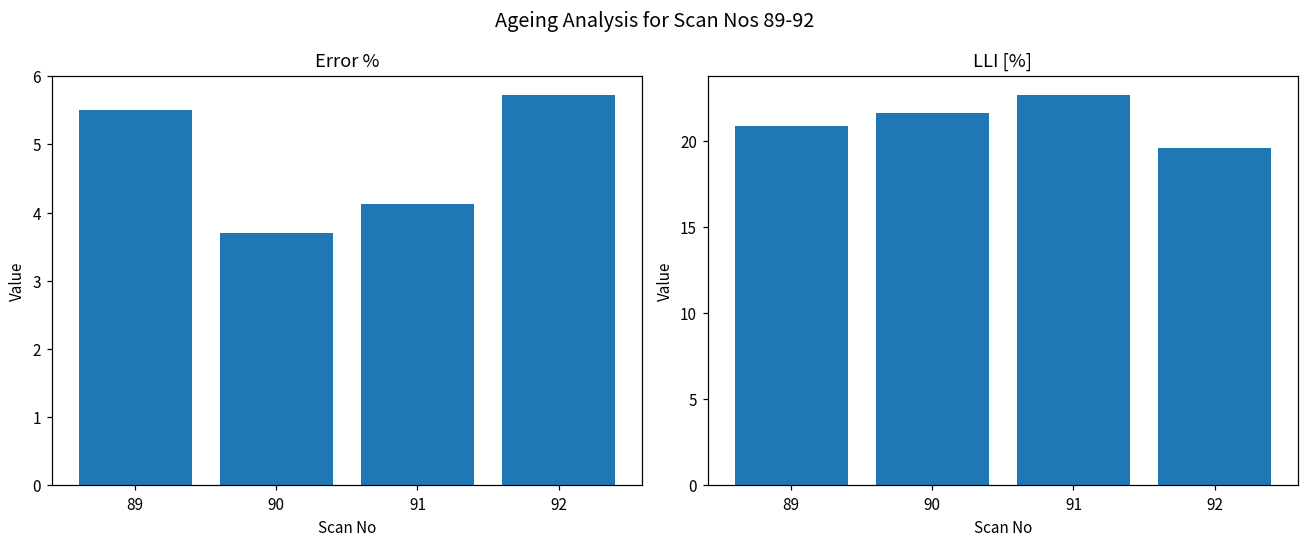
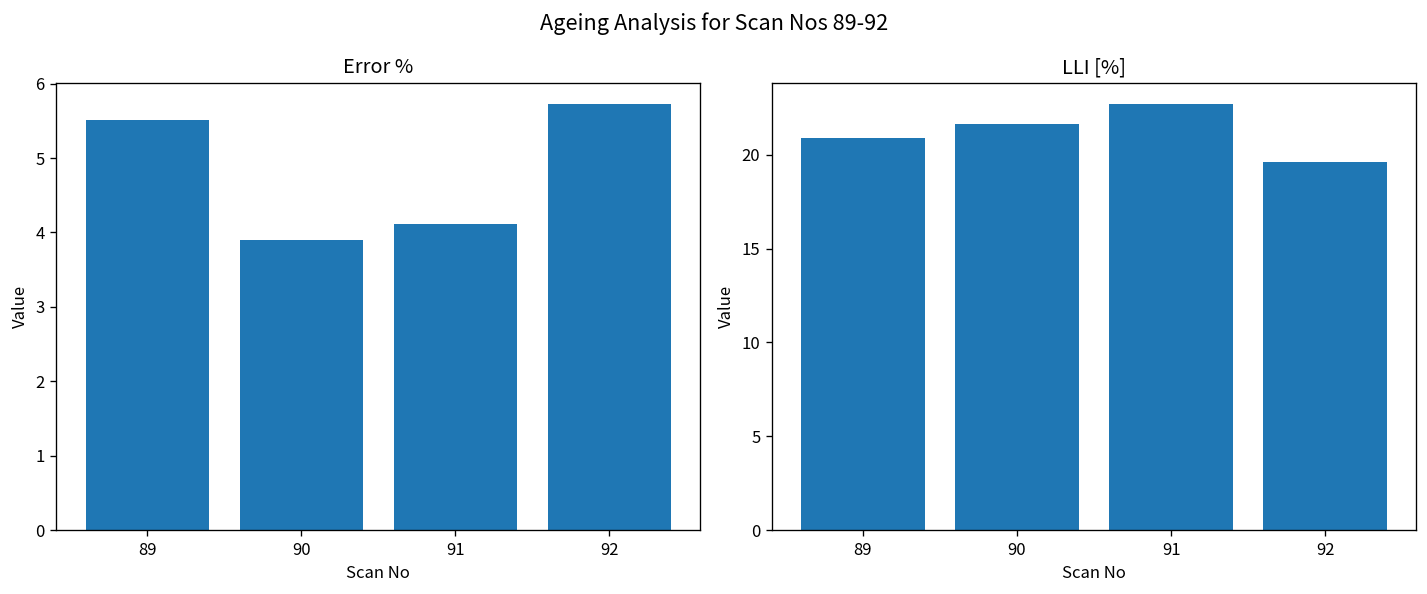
Error %, 90: 3.7 -> 3.9
